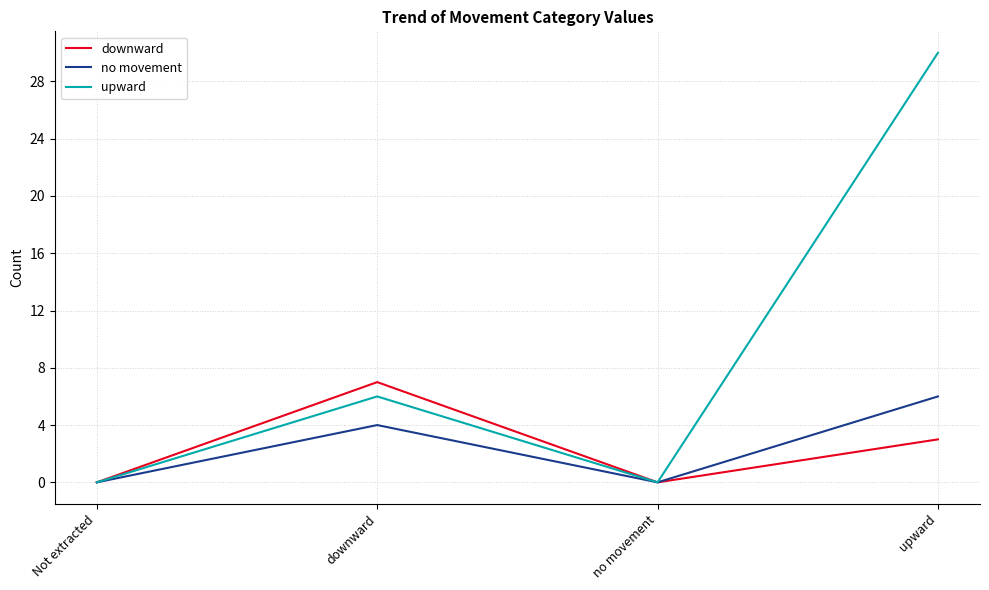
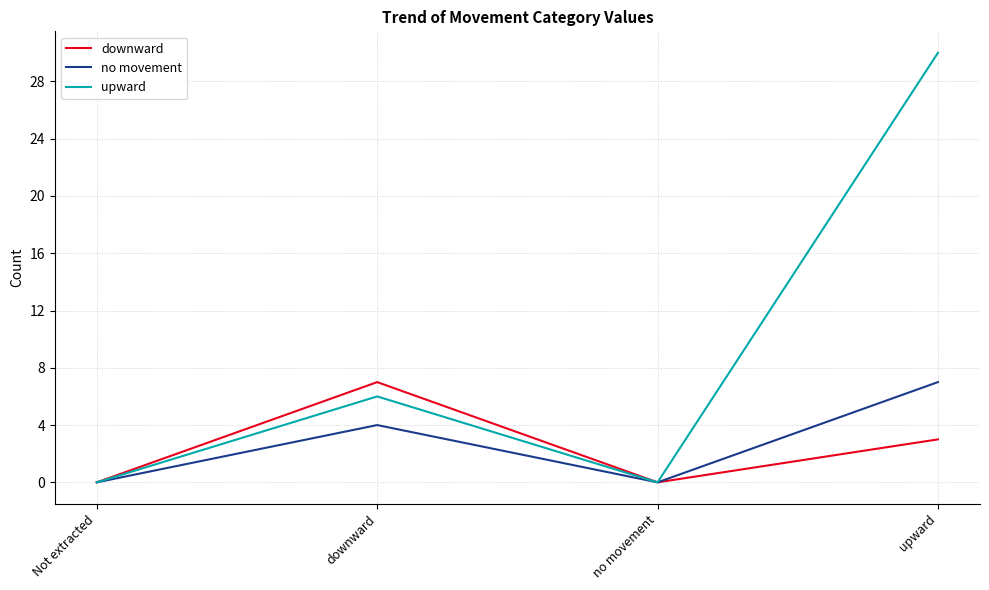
no movement, upward: 6 -> 7
